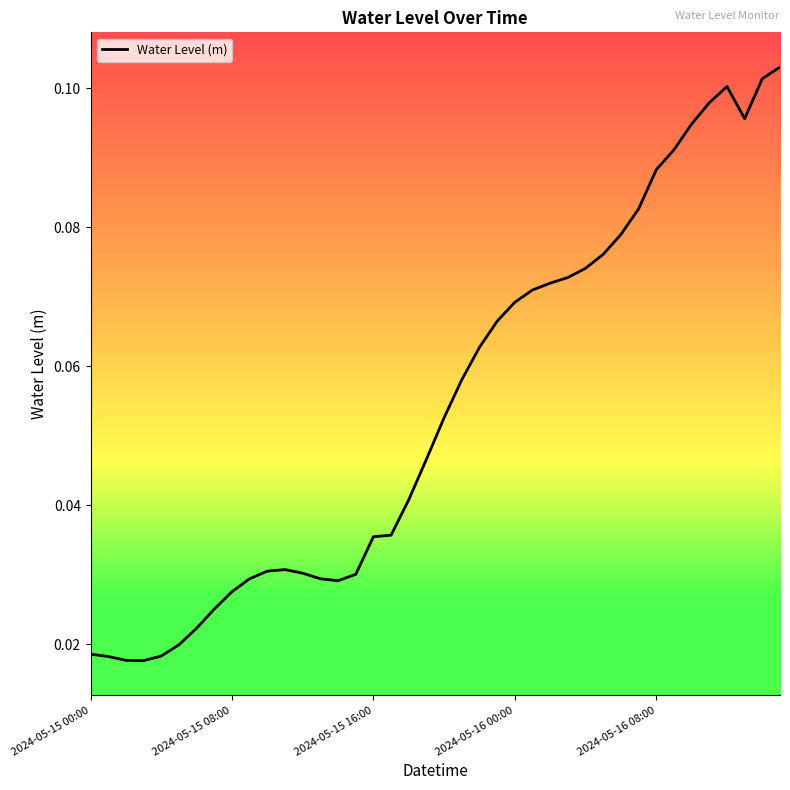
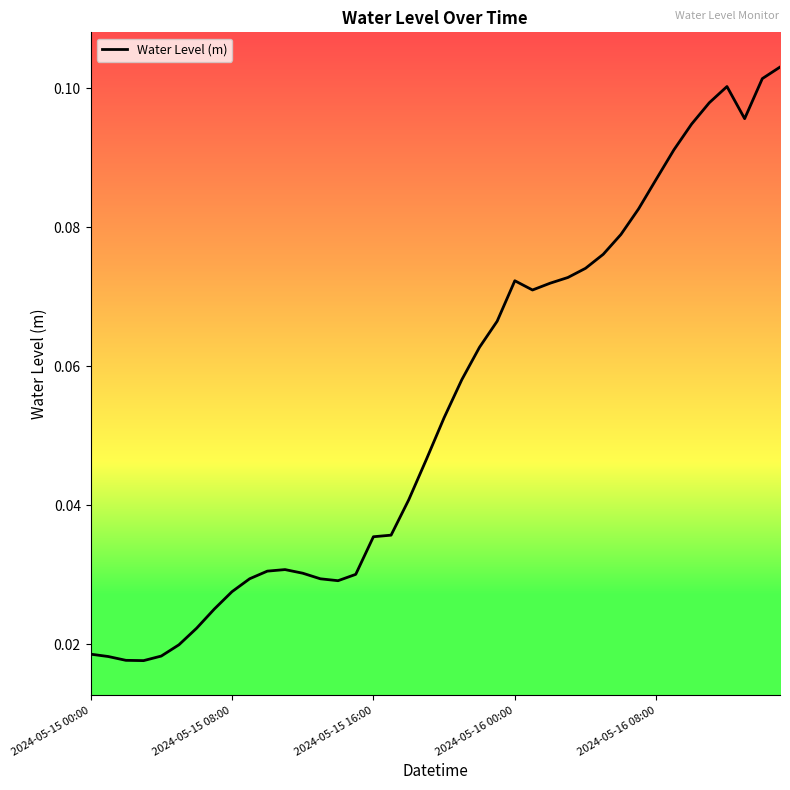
2024-05-16 00:00: 0.069 -> 0.072
2024-05-16 08:00: 0.088 -> 0.087
